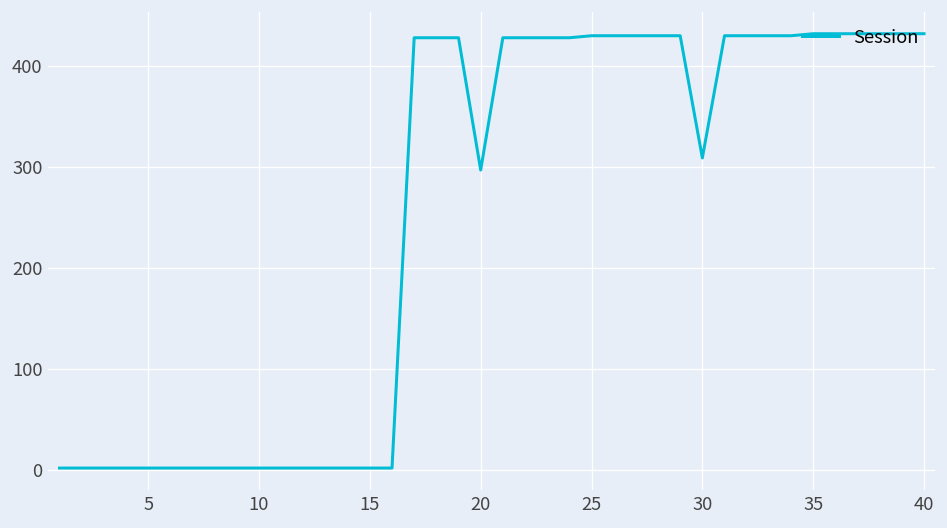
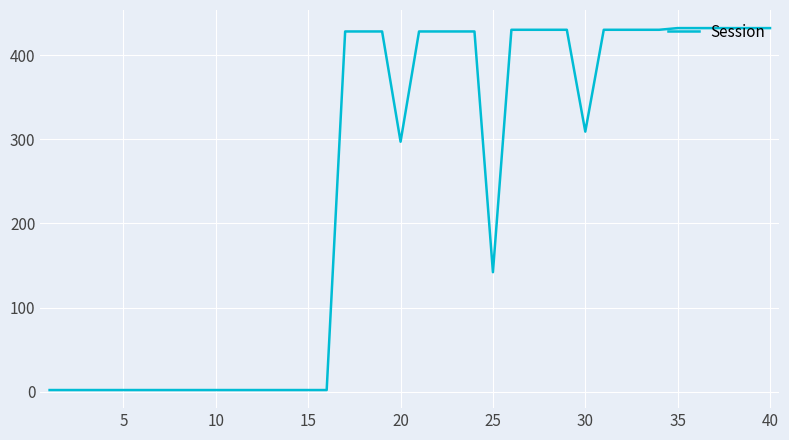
25: 430 -> 140
